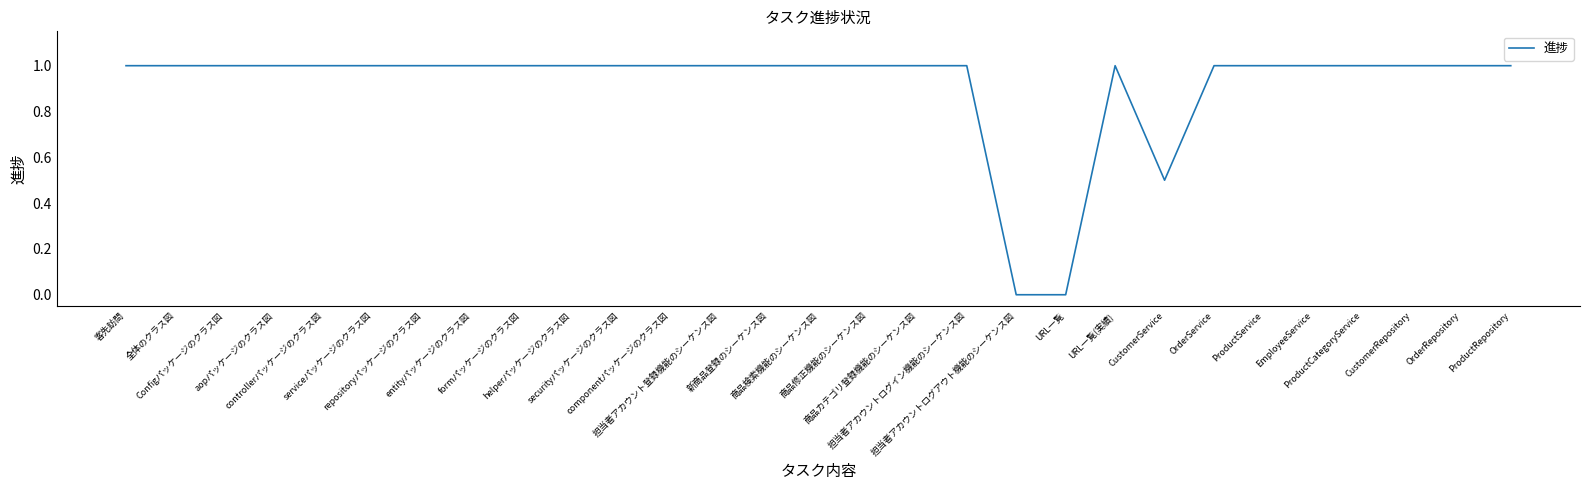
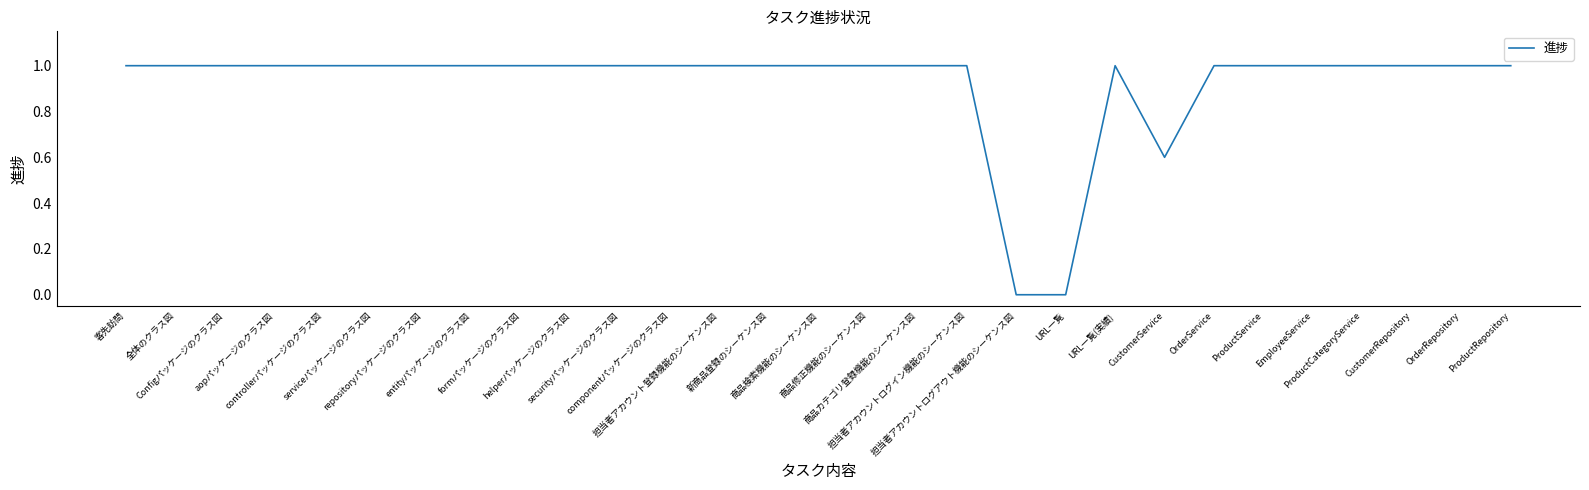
CustomerService: 0.5 -> 0.6
